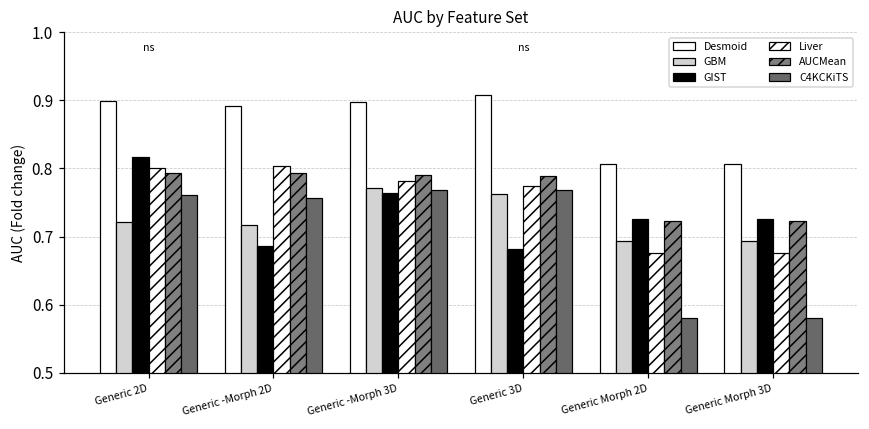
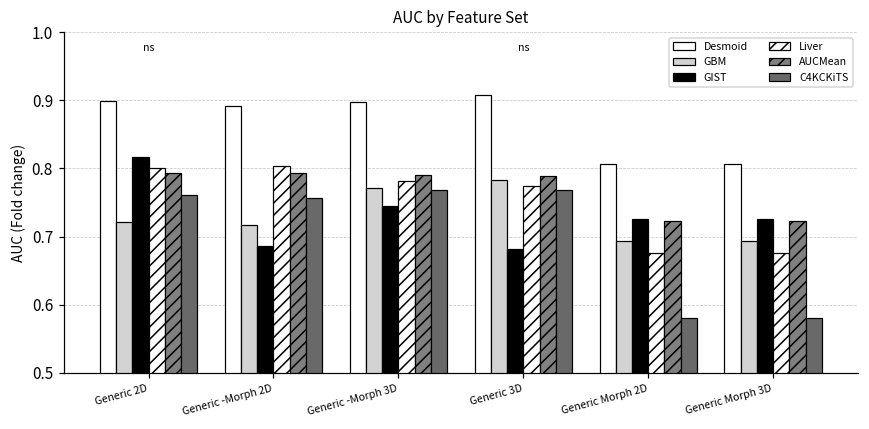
GIST, Generic -Morph 3D: 0.76 -> 0.74
GBM, Generic 3D: 0.76 -> 0.78
